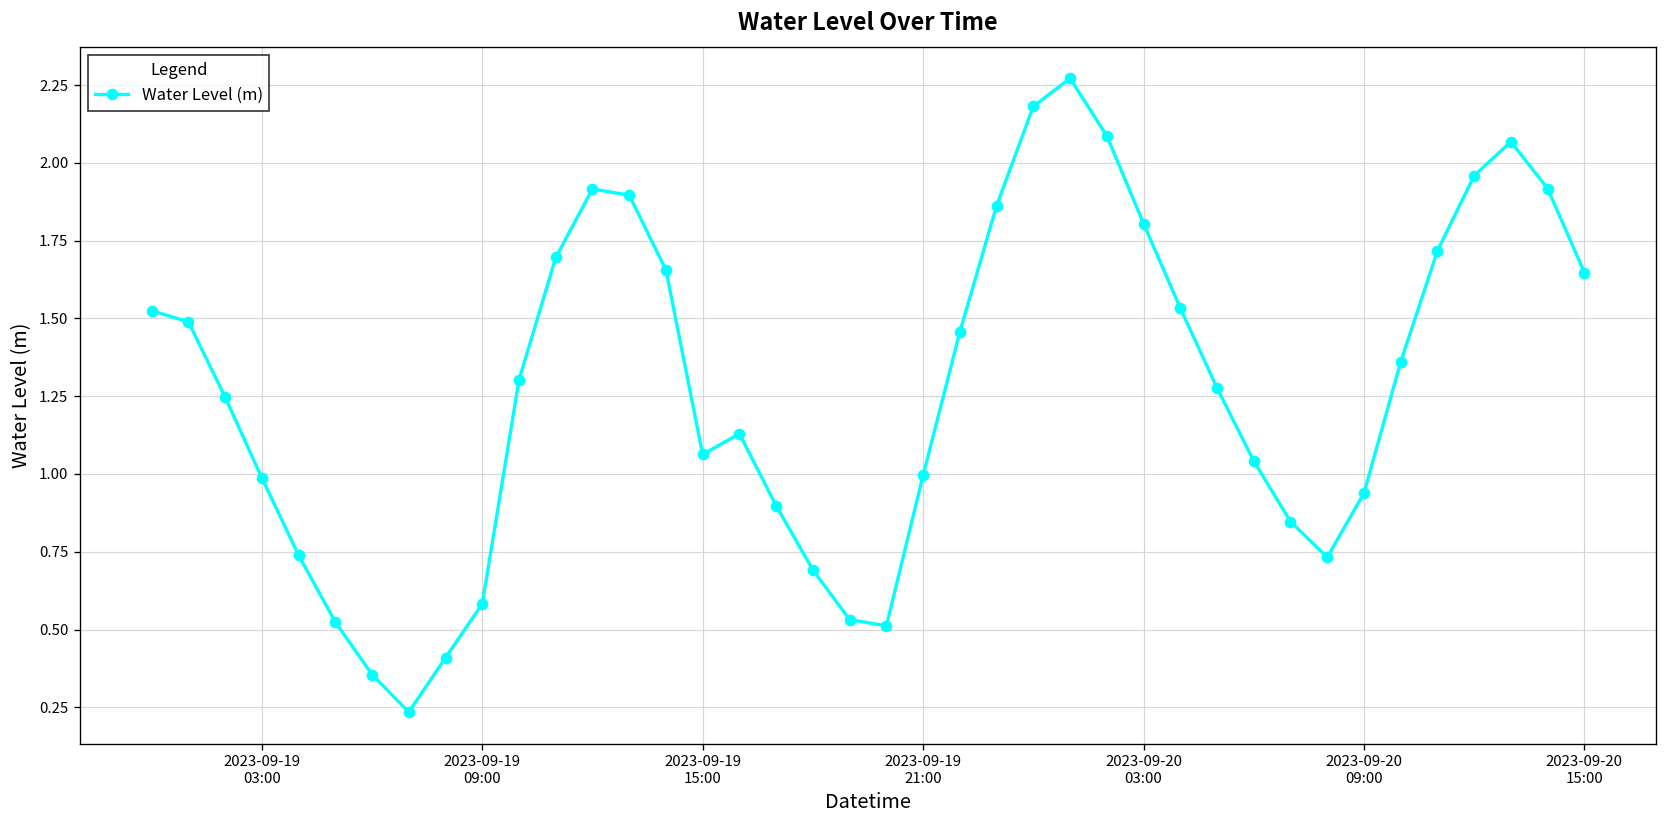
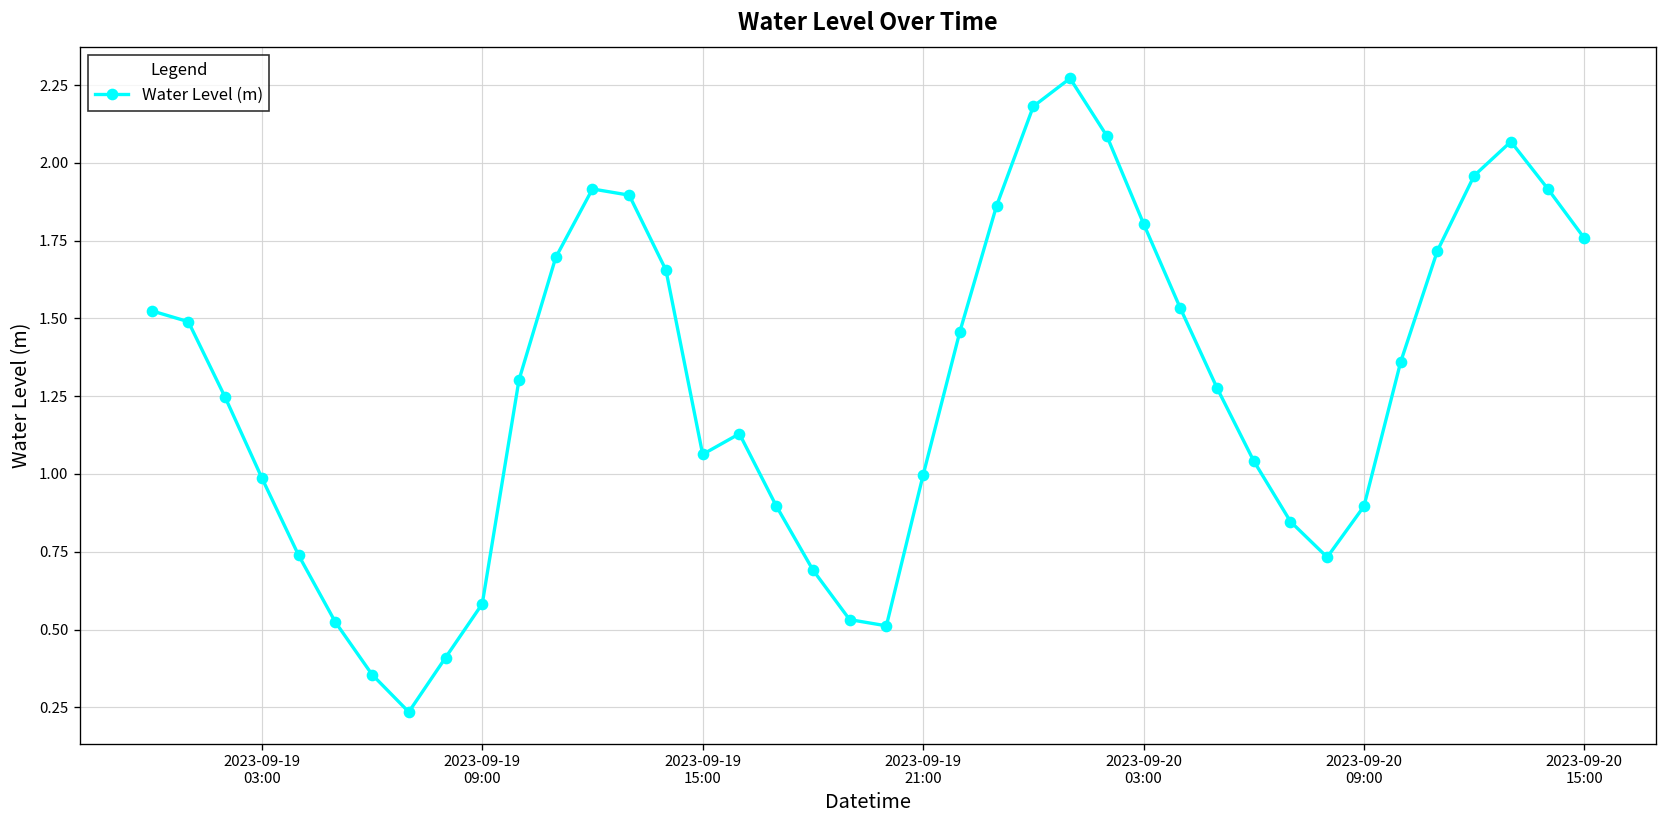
2023-09-20 09:00: 0.94 -> 0.90
2023-09-20 15:00: 1.65 -> 1.76
